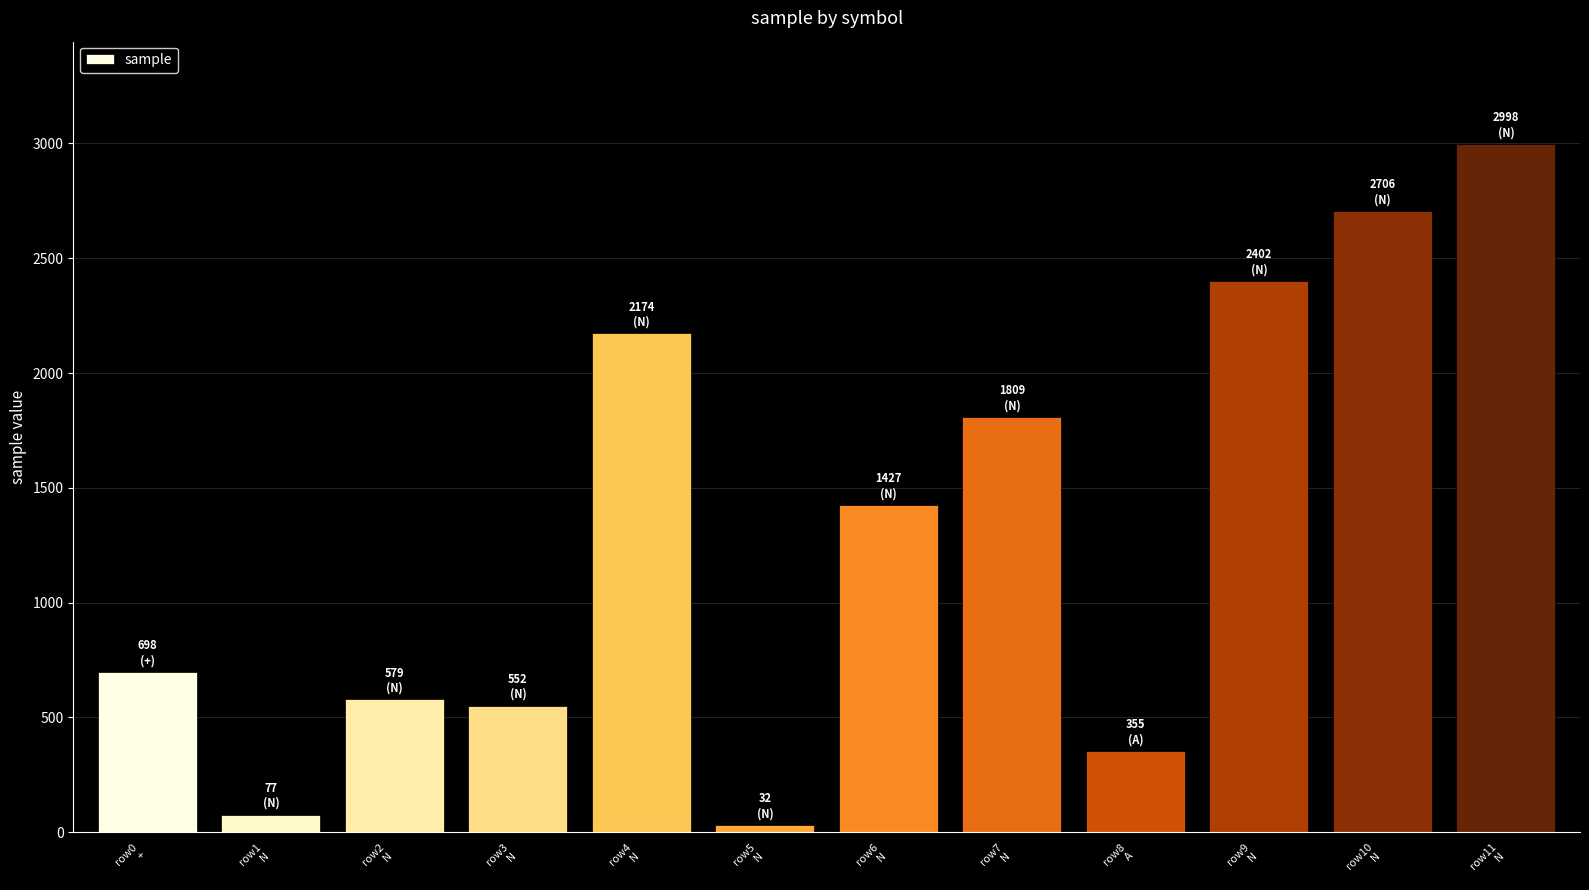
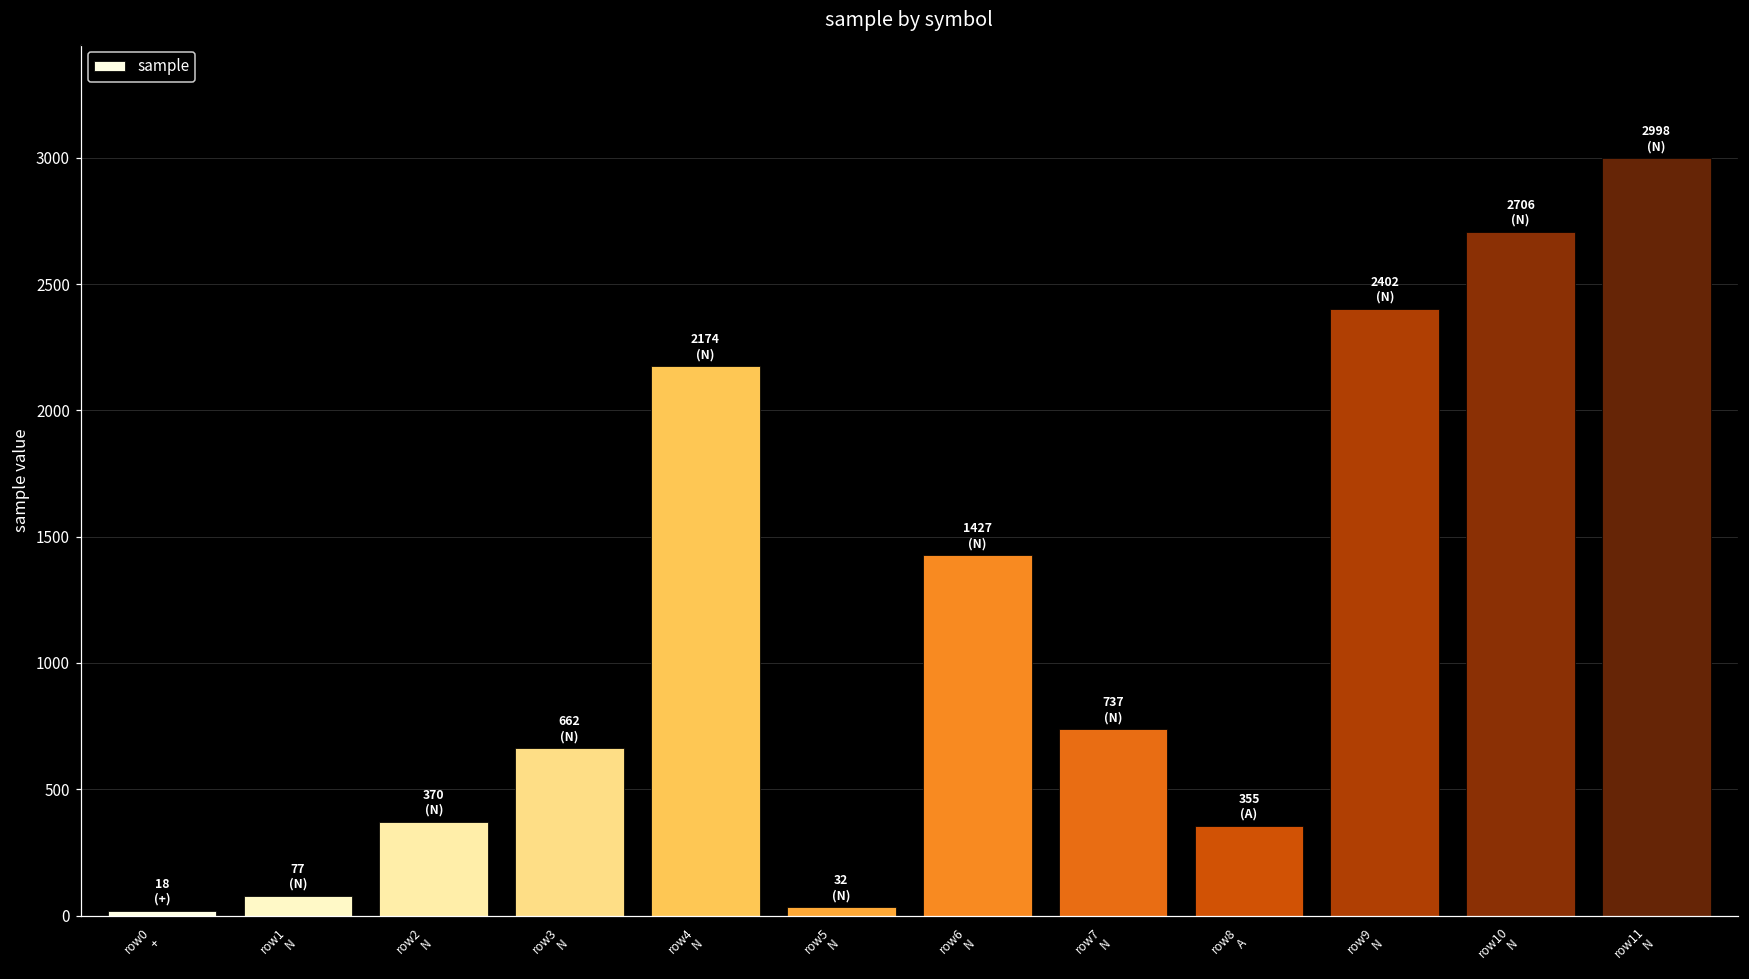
row0 +: 698 -> 18
row2 N: 579 -> 370
row3 N: 552 -> 662
row7 N: 1809 -> 737
